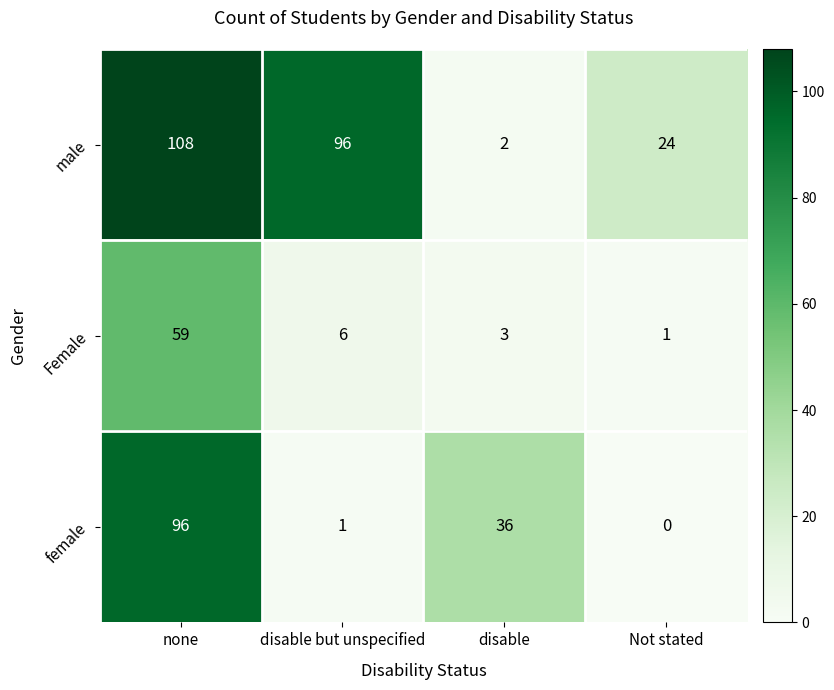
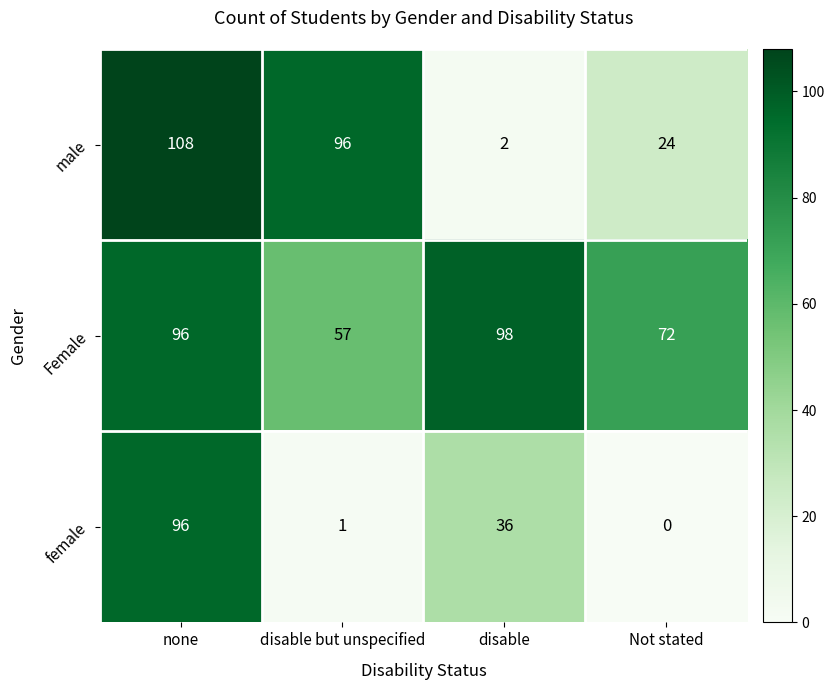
Female, none: 59 -> 96
Female, disable but unspecified: 6 -> 57
Female, disable: 3 -> 98
Female, Not stated: 1 -> 72
